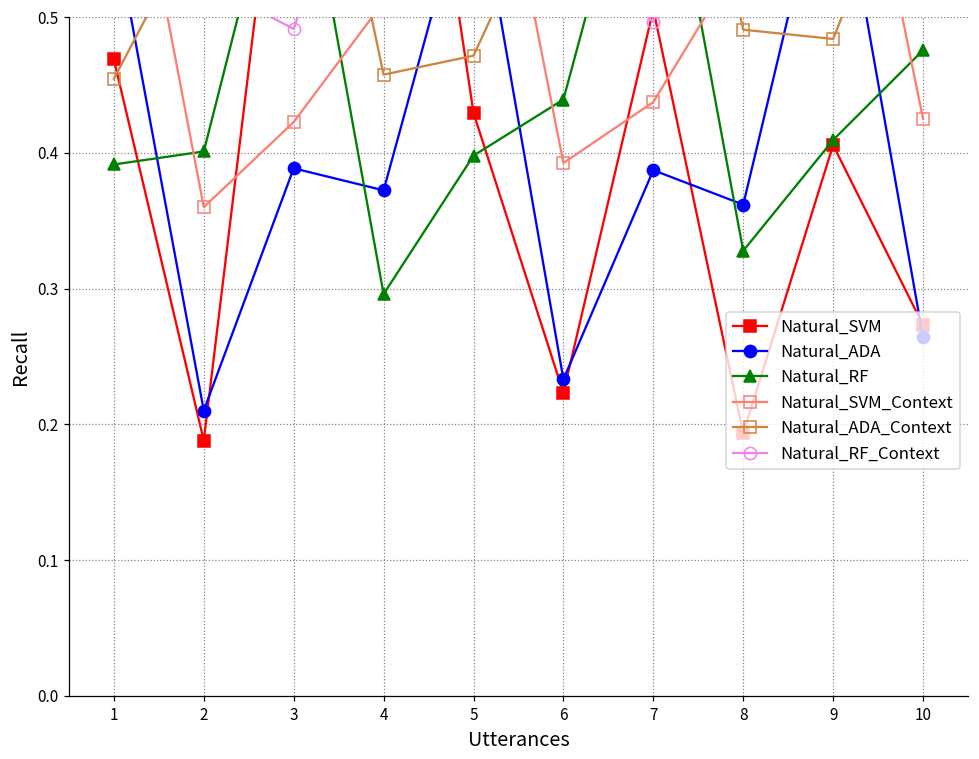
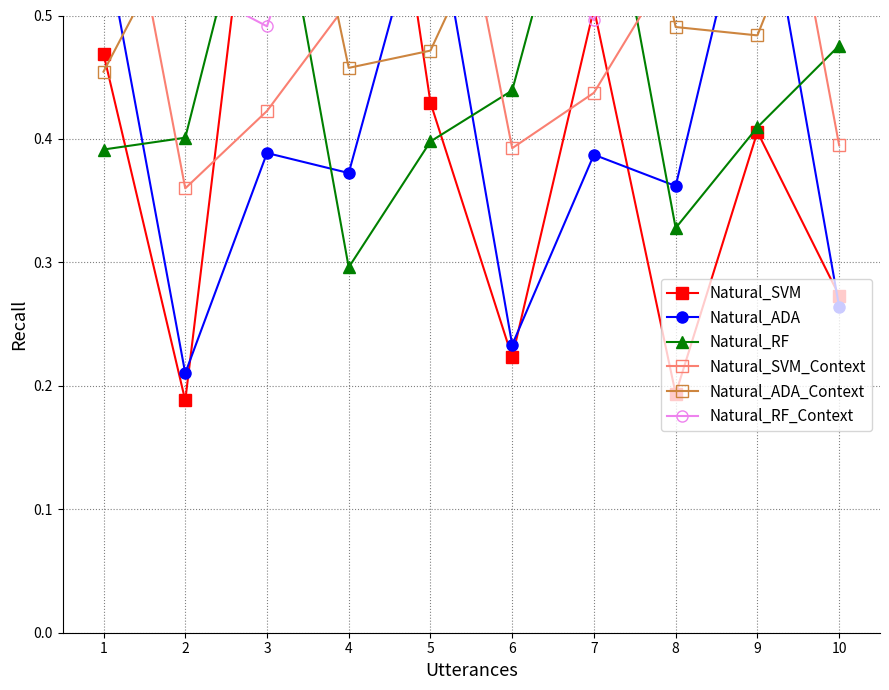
Natural_SVM_Context, 10: 0.425 -> 0.395
